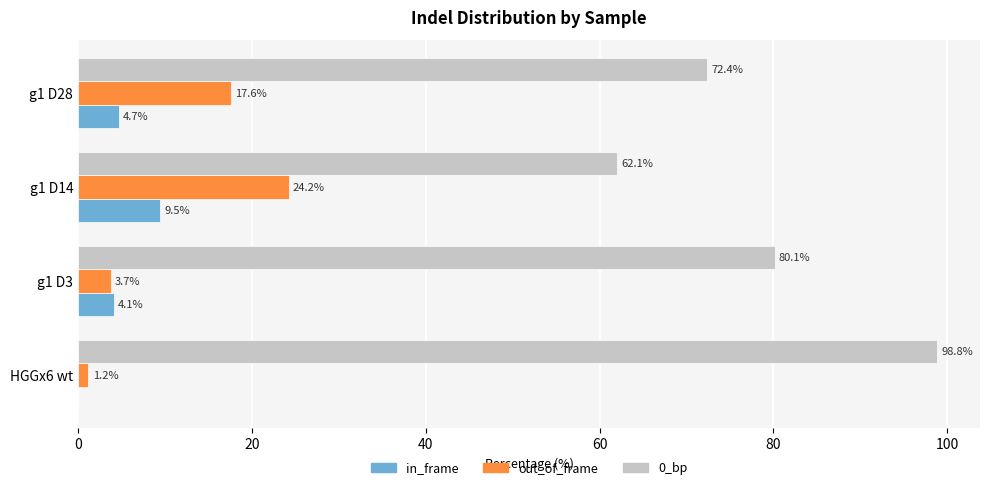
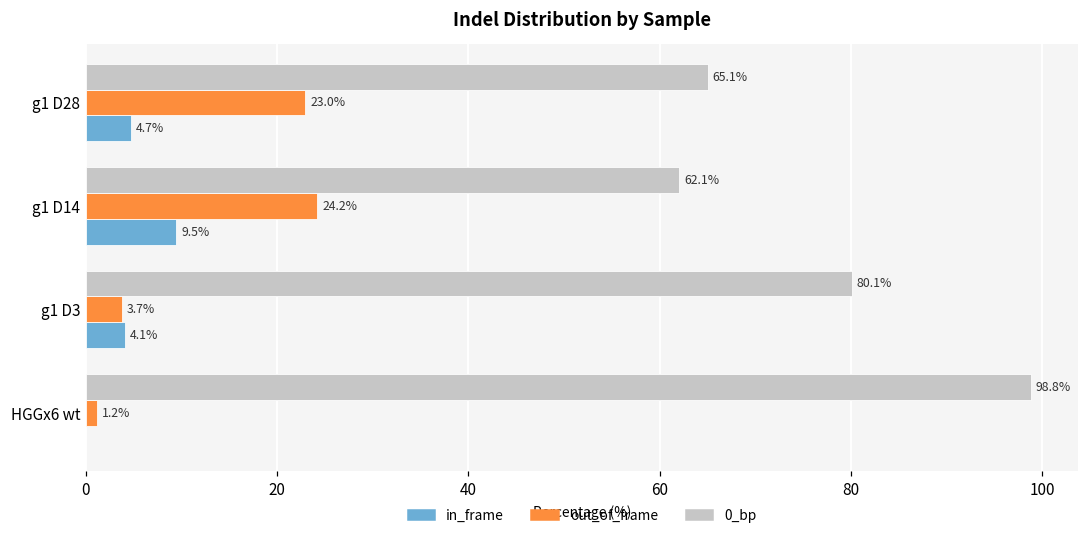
0_bp, g1 D28: 72.4% -> 65.1%
out_of_frame, g1 D28: 17.6% -> 23.0%
